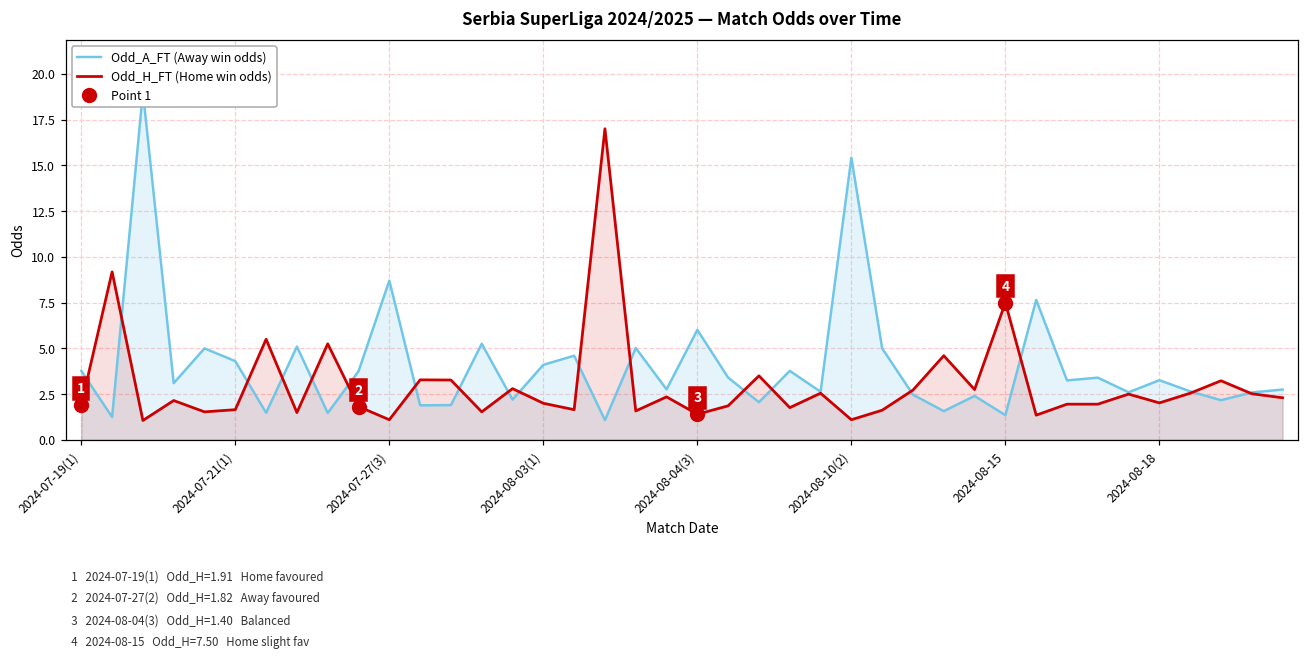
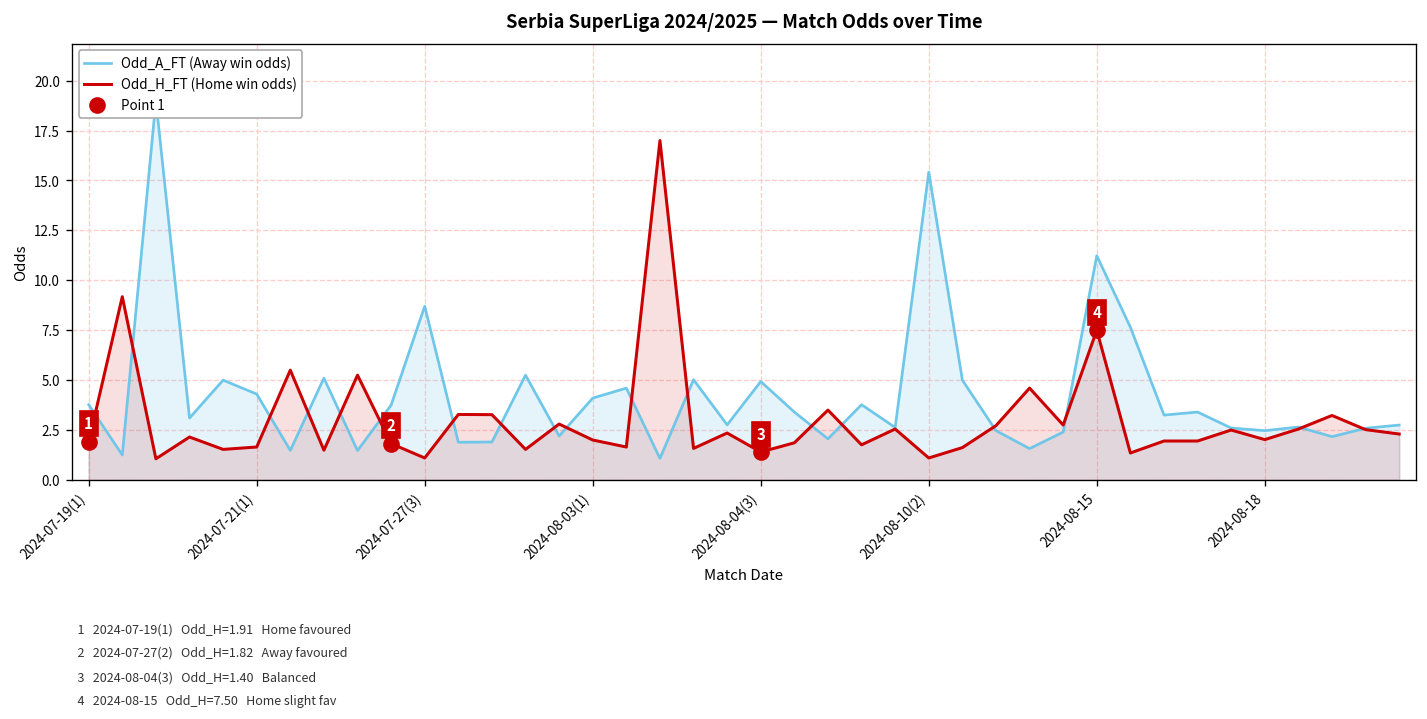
Odd_A_FT (Away win odds), 2024-08-04(3): 6.0 -> 4.9
Odd_A_FT (Away win odds), 2024-08-15: 1.4 -> 11.2
Odd_A_FT (Away win odds), 2024-08-18: 3.3 -> 2.5
